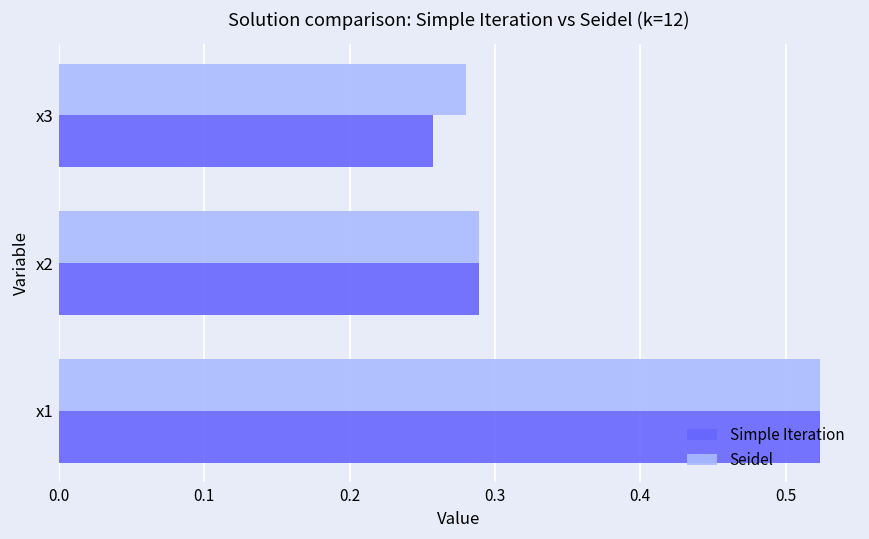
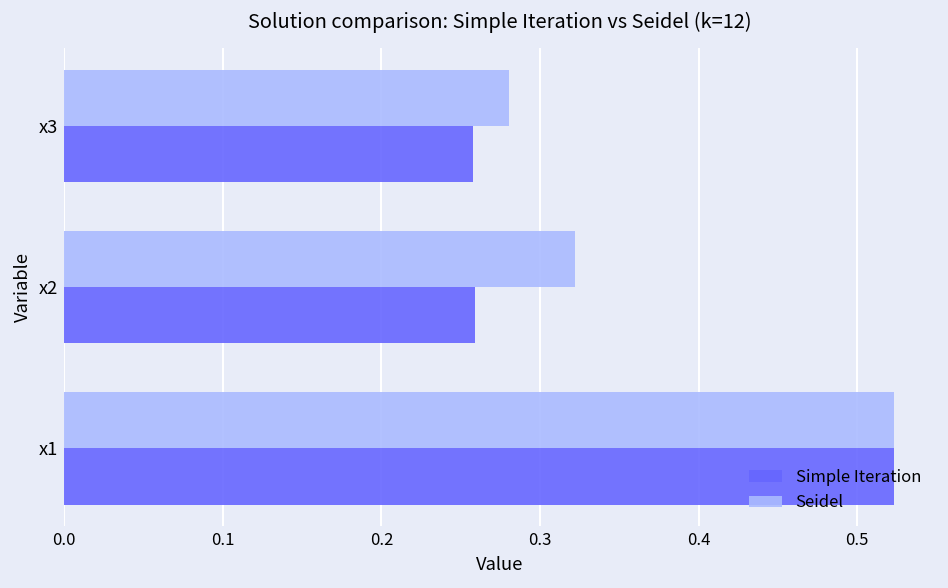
Seidel, x2: 0.289 -> 0.322
Simple Iteration, x2: 0.289 -> 0.259
